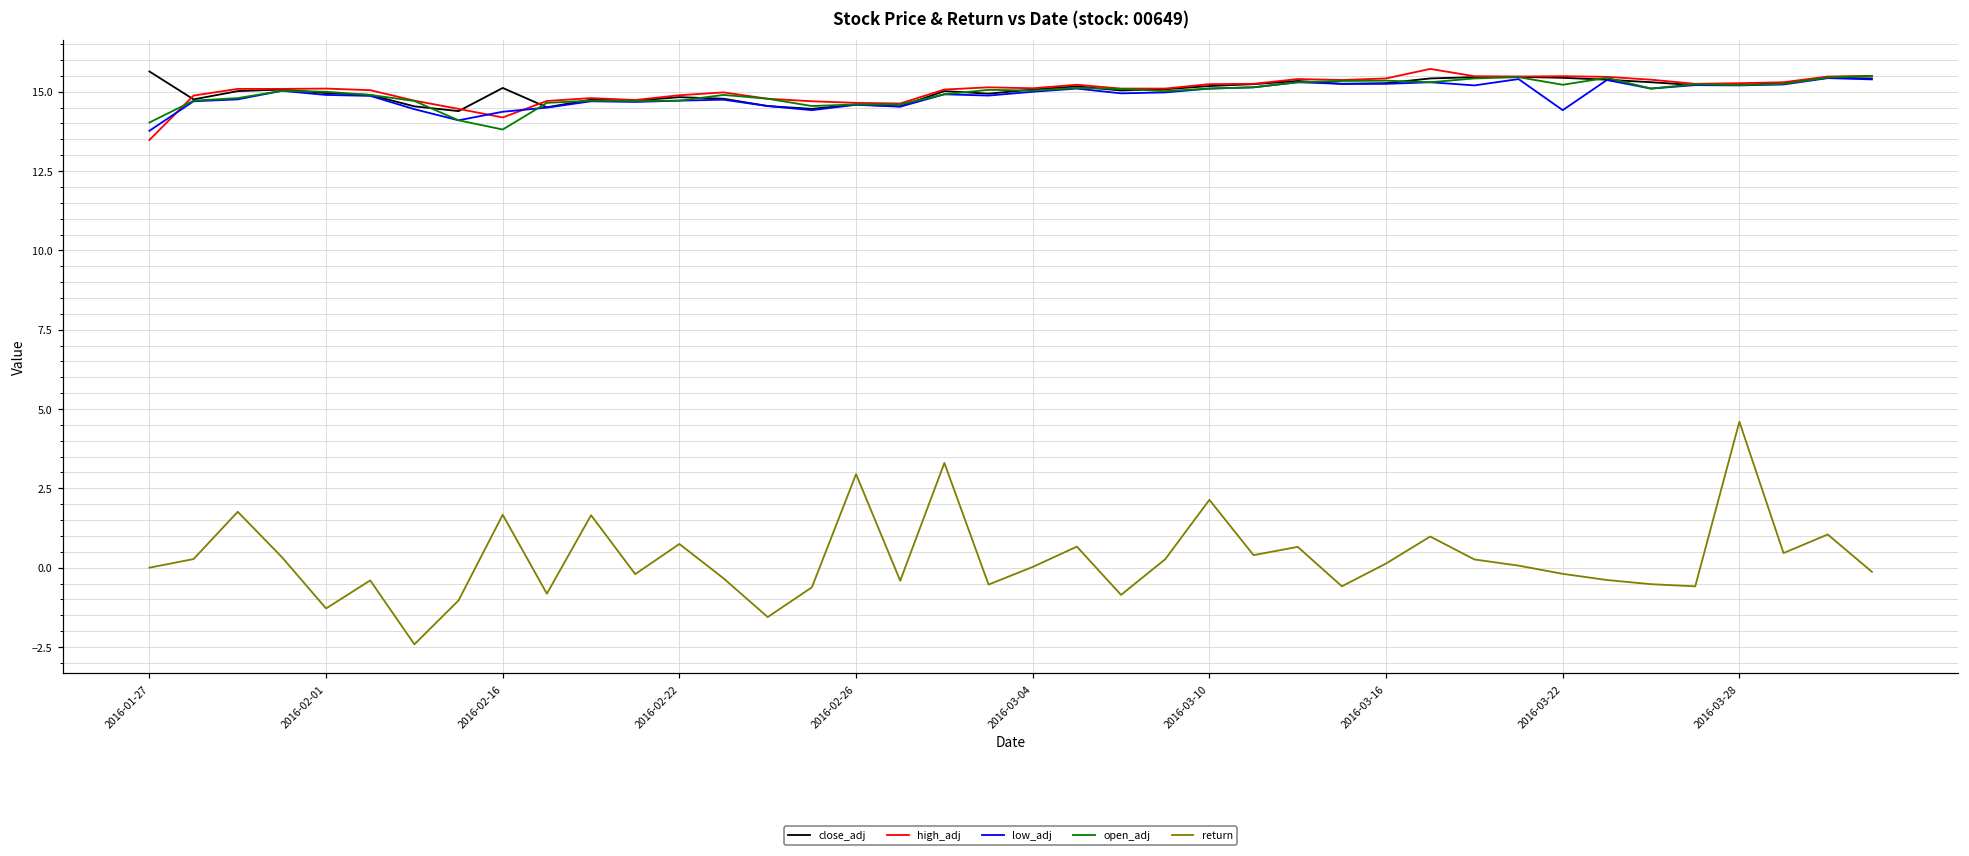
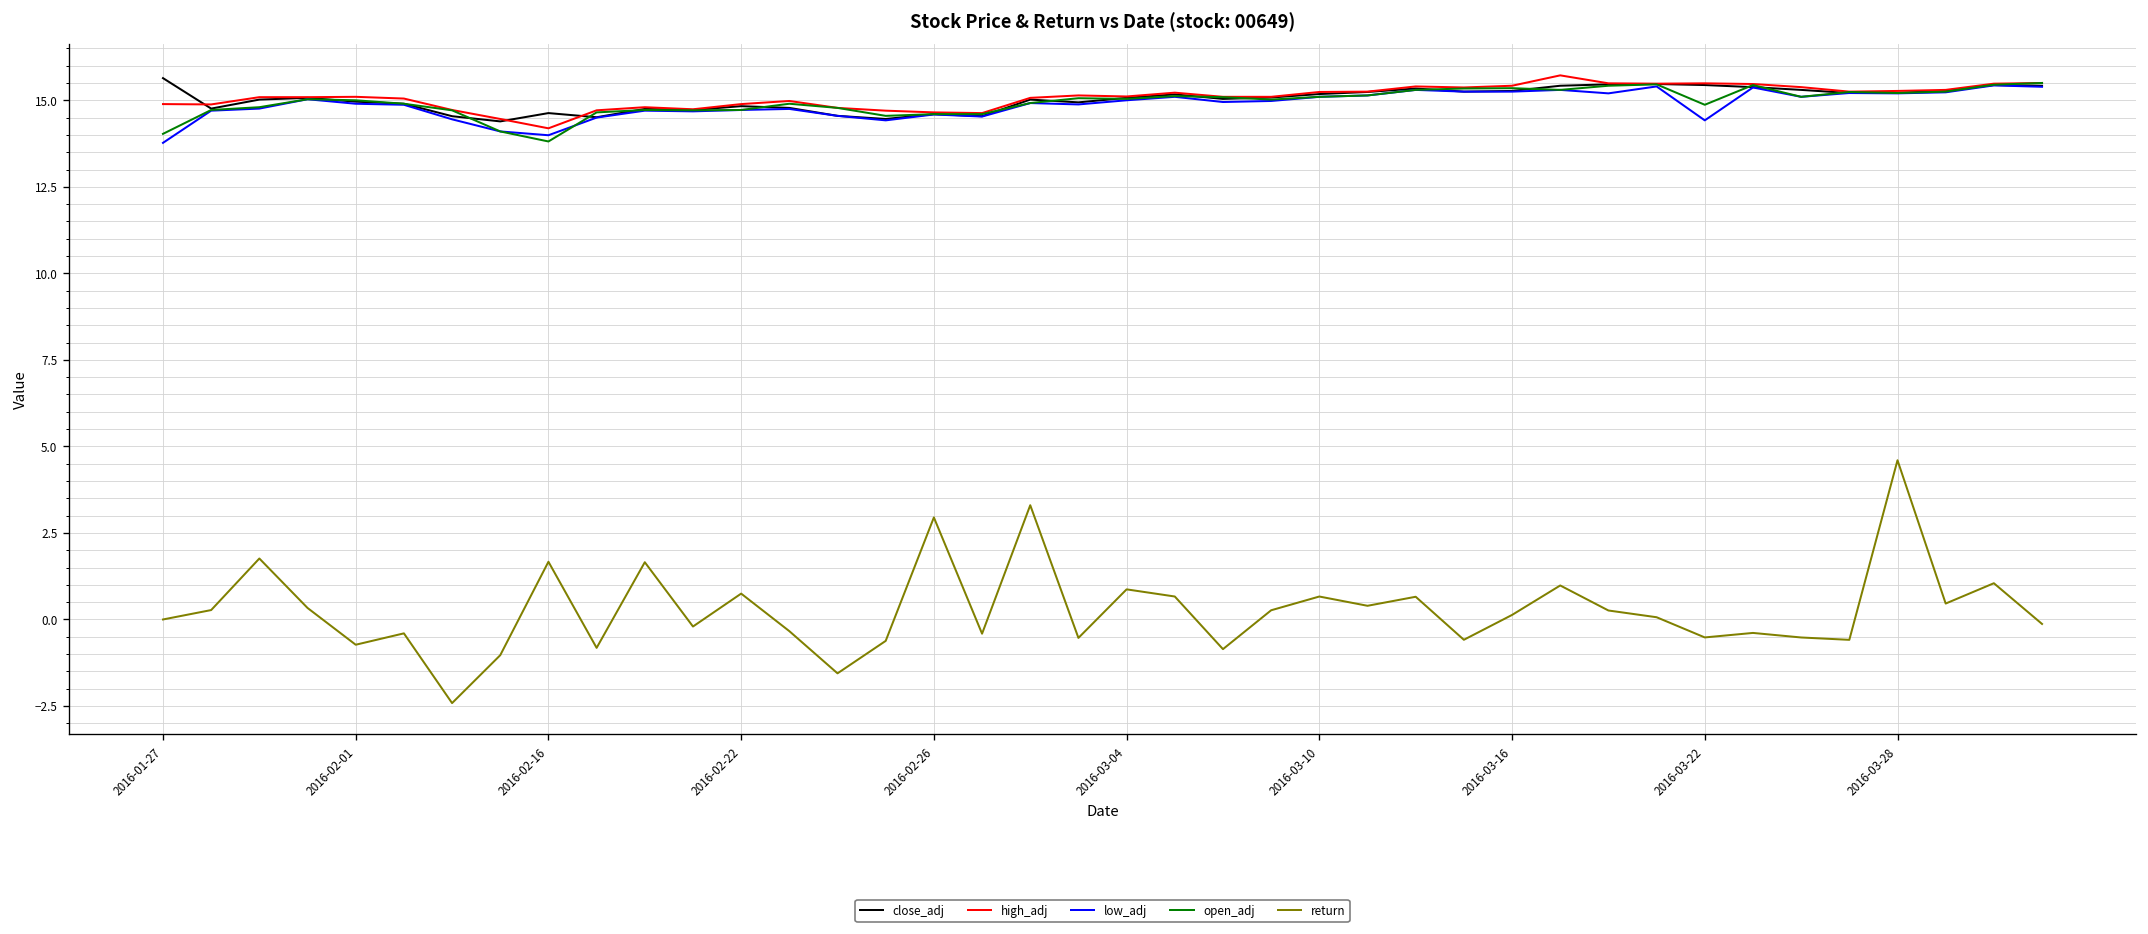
high_adj, 2016-01-27: 13.5 -> 14.9
return, 2016-02-01: -1.3 -> -0.7
close_adj, 2016-02-16: 15.1 -> 14.6
low_adj, 2016-02-16: 14.4 -> 14.0
return, 2016-03-04: 0.0 -> 0.9
return, 2016-03-10: 2.1 -> 0.7
open_adj, 2016-03-22: 15.2 -> 14.9
return, 2016-03-22: -0.2 -> -0.5
